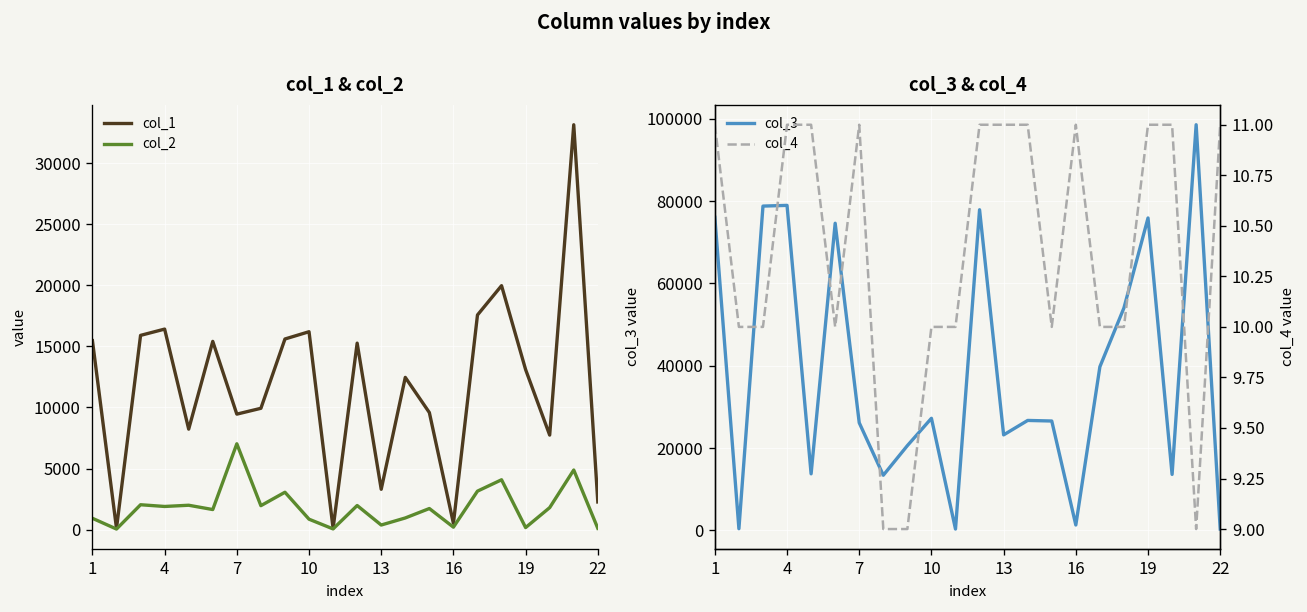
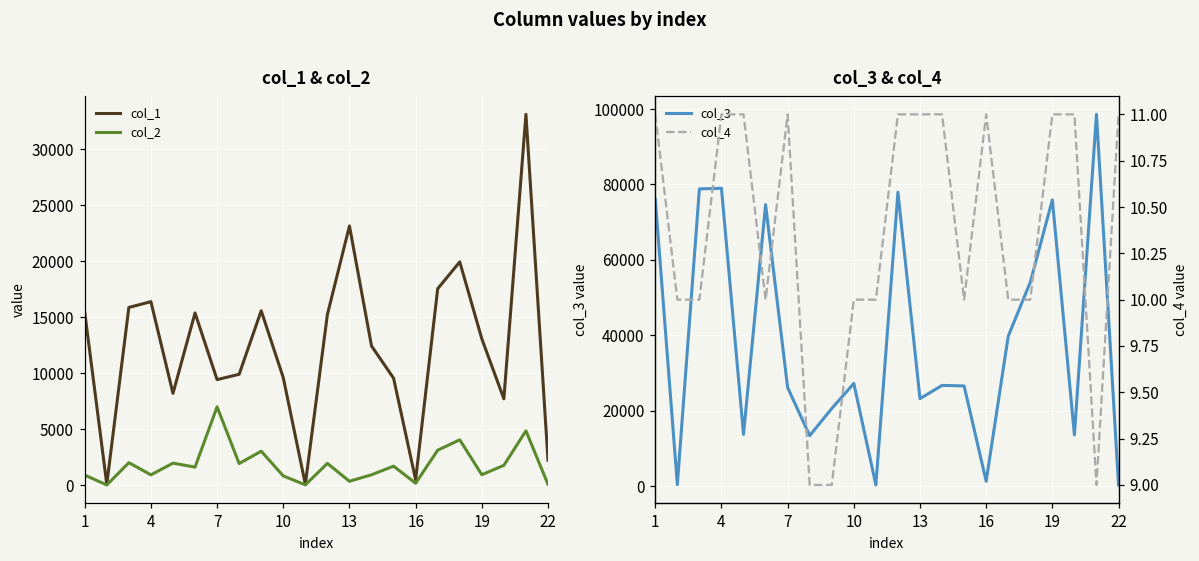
col_1 & col_2, col_2, 4: 1900 -> 1000
col_1 & col_2, col_1, 10: 16200 -> 9600
col_1 & col_2, col_1, 13: 3300 -> 23200
col_1 & col_2, col_2, 19: 200 -> 1000
